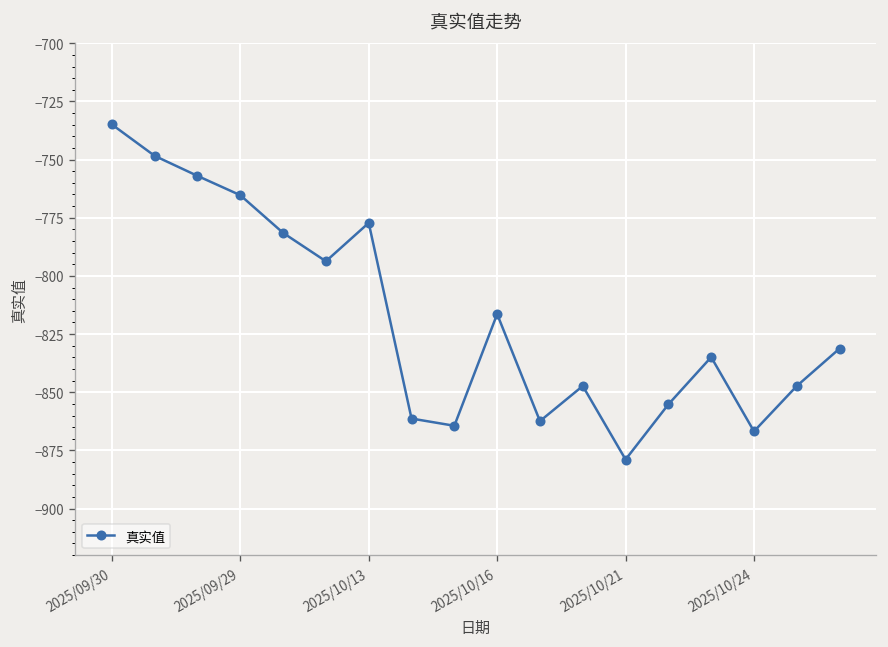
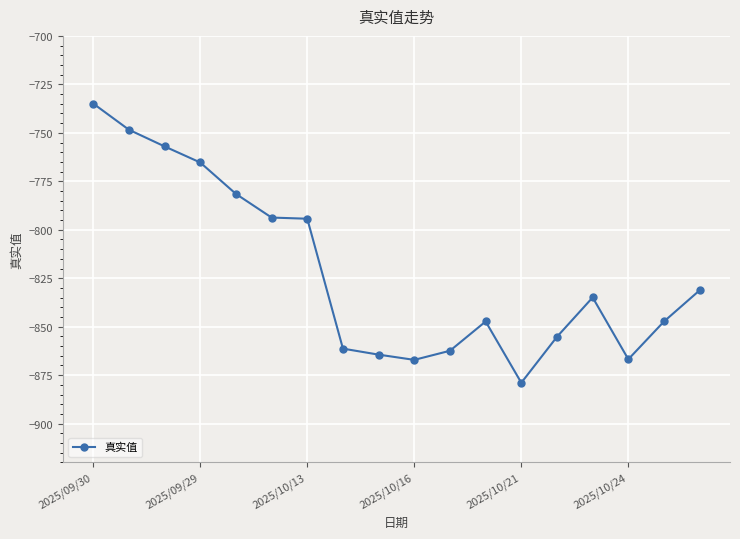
2025/10/13: -777 -> -794
2025/10/16: -816 -> -867
